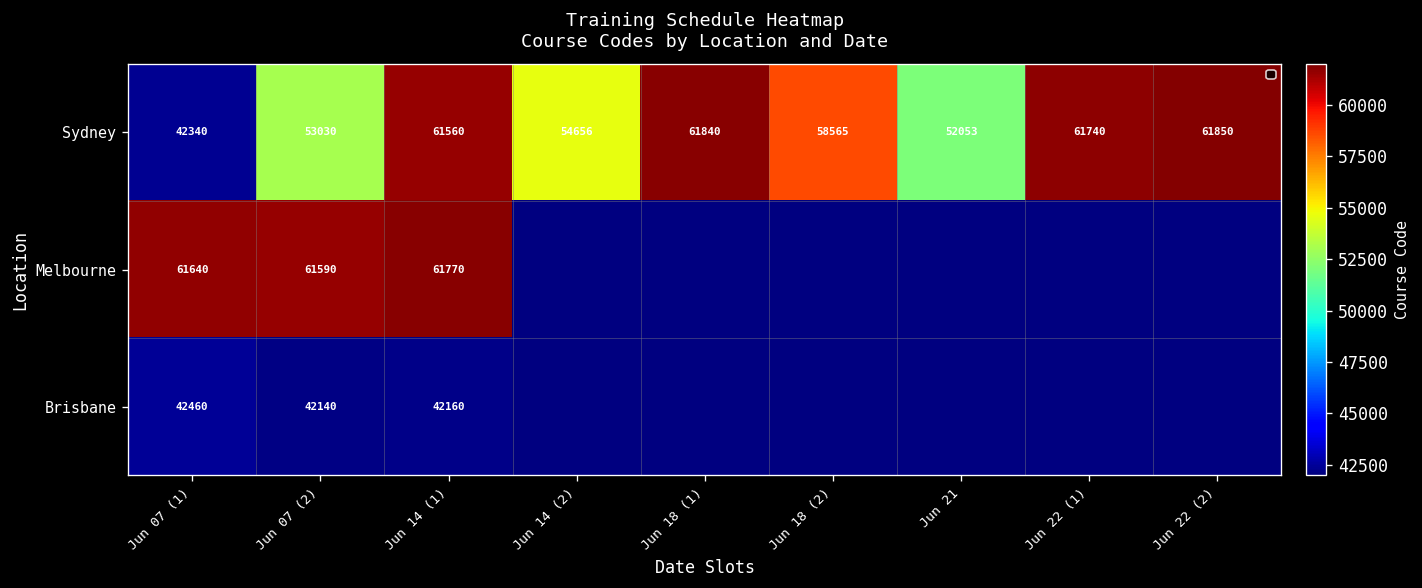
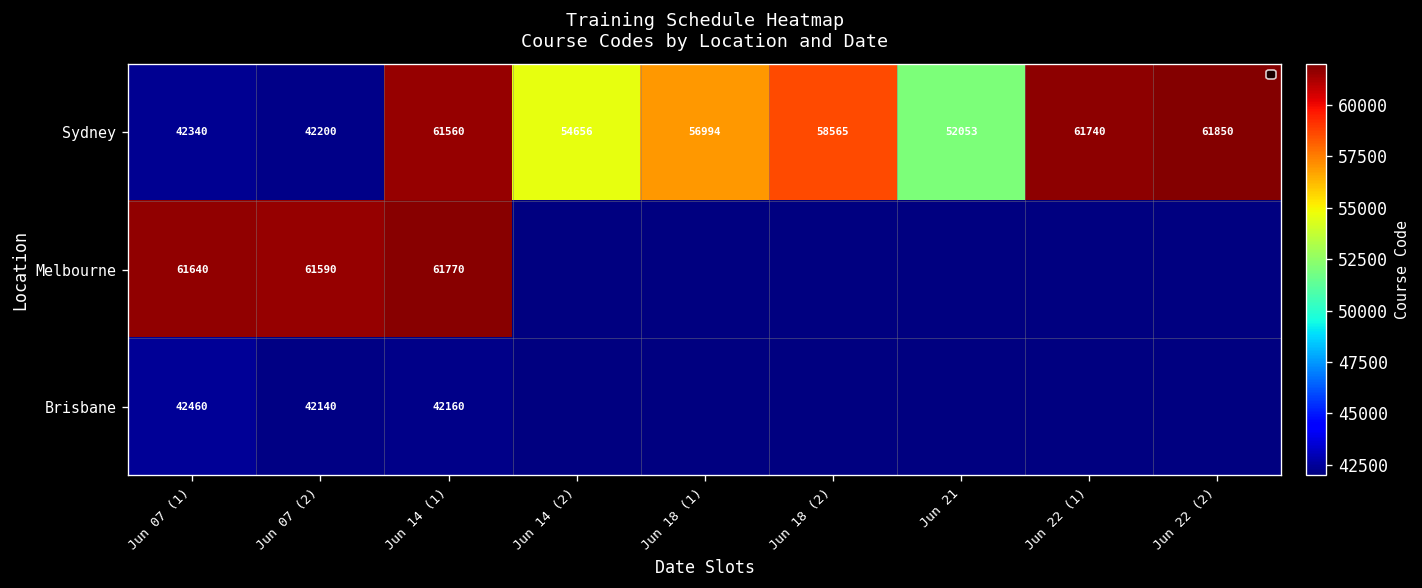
Sydney, Jun 07 (2): 53030 -> 42200
Sydney, Jun 18 (1): 61840 -> 56994
